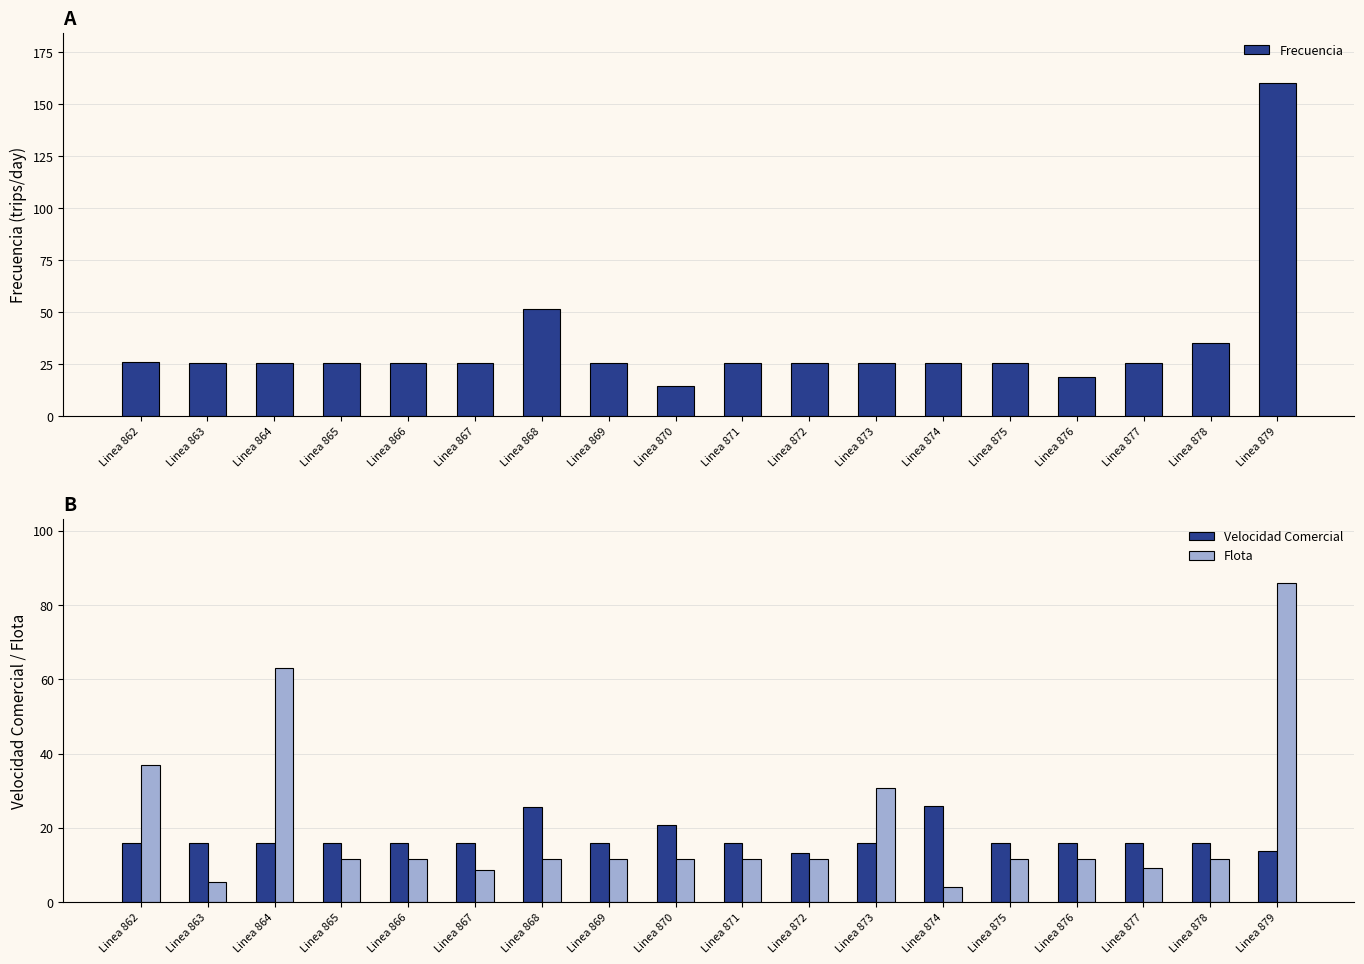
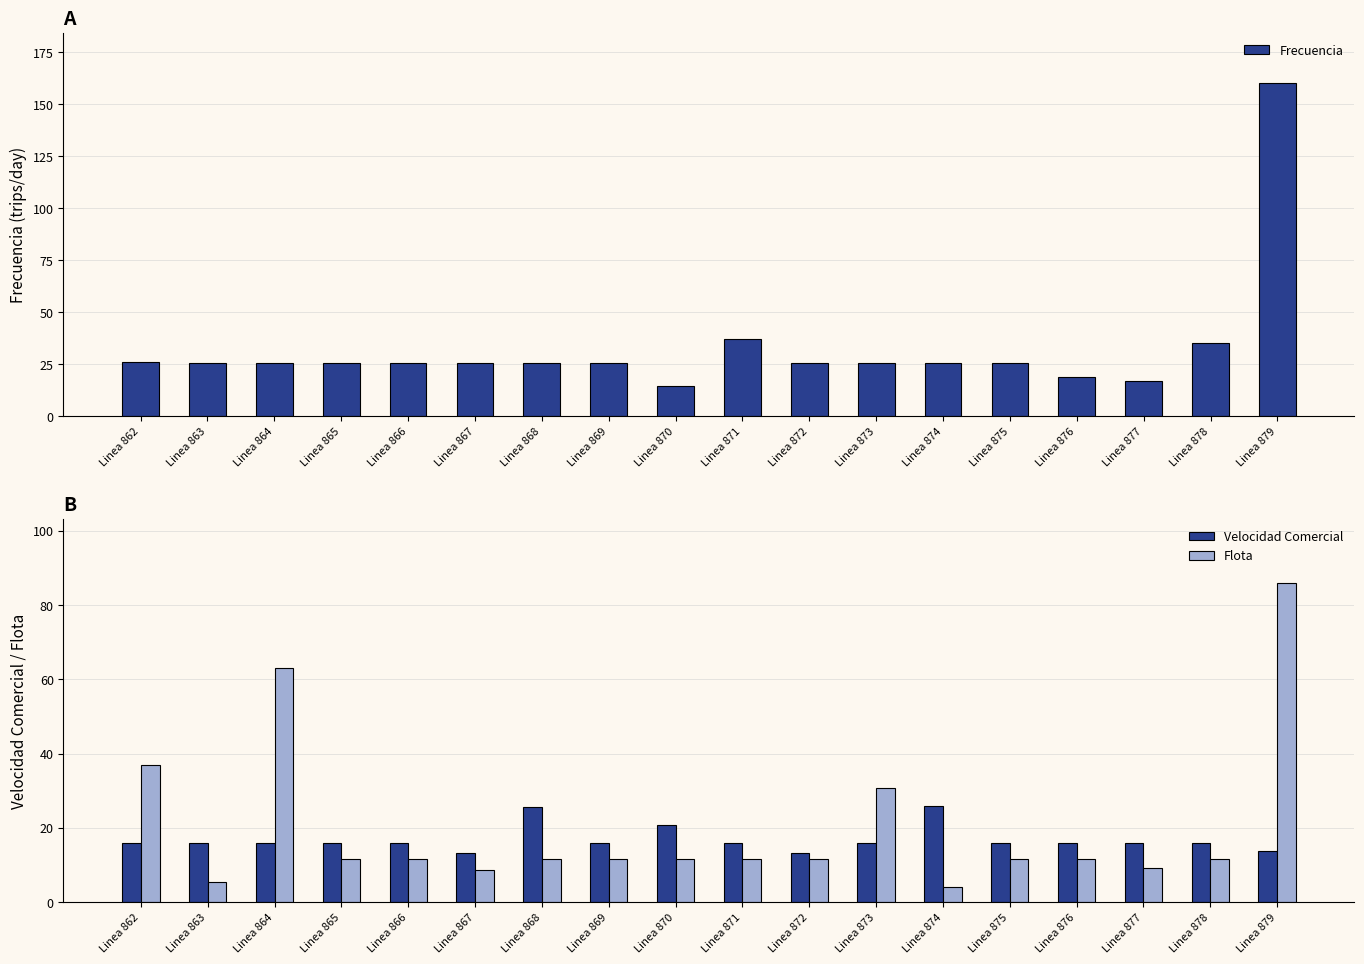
A, Linea 868: 51 -> 26
A, Linea 871: 25 -> 37
A, Linea 877: 25 -> 17
B, Velocidad Comercial, Linea 867: 16 -> 13
